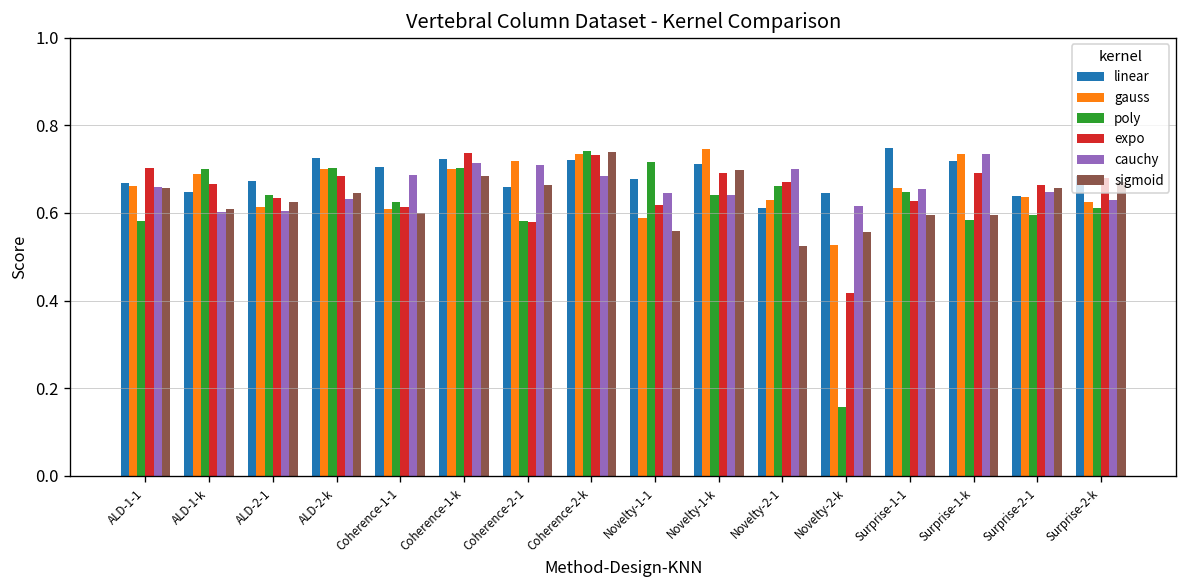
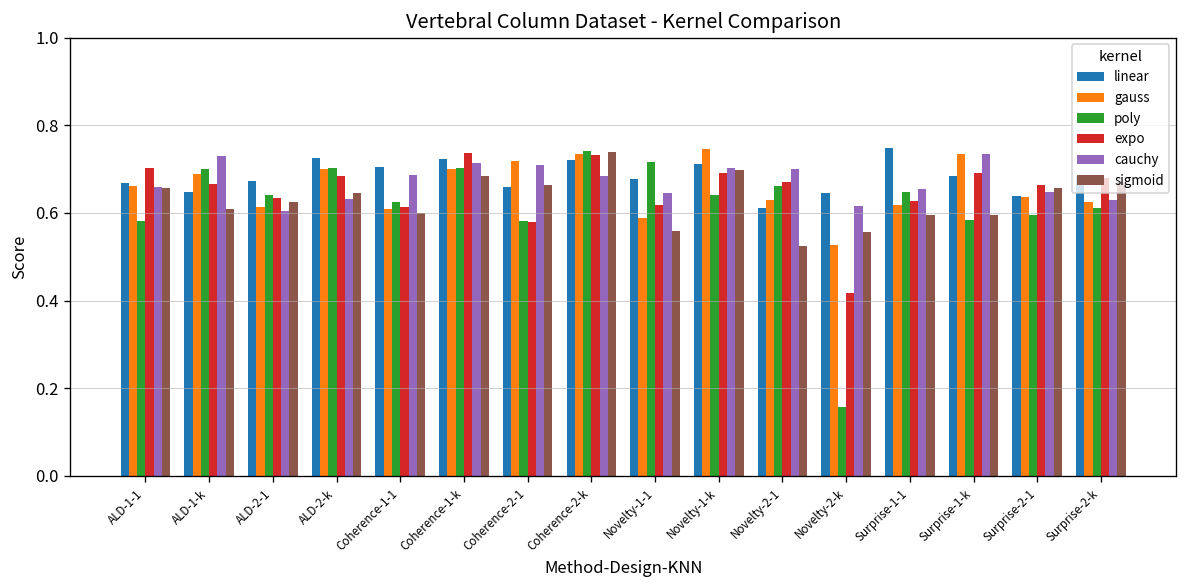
cauchy, ALD-1-k: 0.60 -> 0.73
cauchy, Novelty-1-k: 0.64 -> 0.70
gauss, Surprise-1-1: 0.66 -> 0.62
linear, Surprise-1-k: 0.72 -> 0.68
